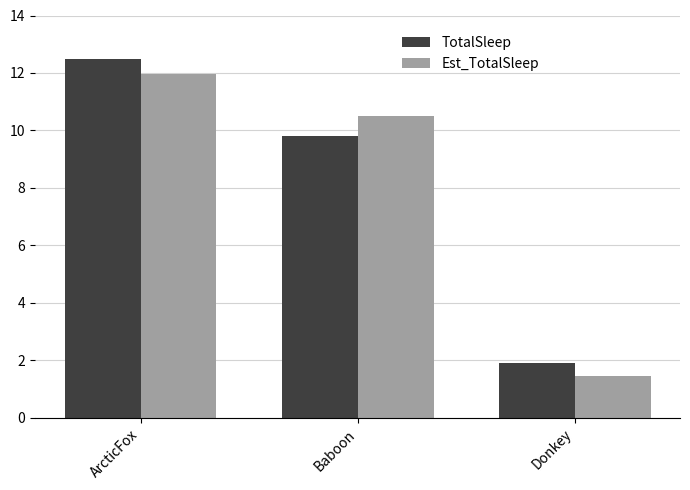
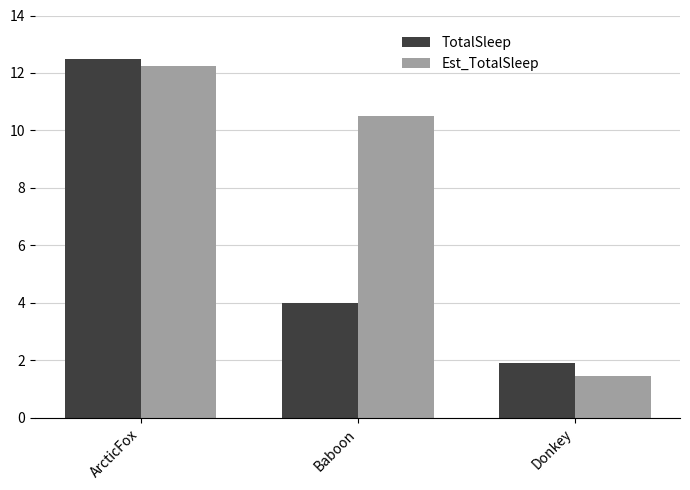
Est_TotalSleep, ArcticFox: 12.0 -> 12.3
TotalSleep, Baboon: 9.8 -> 4.0
